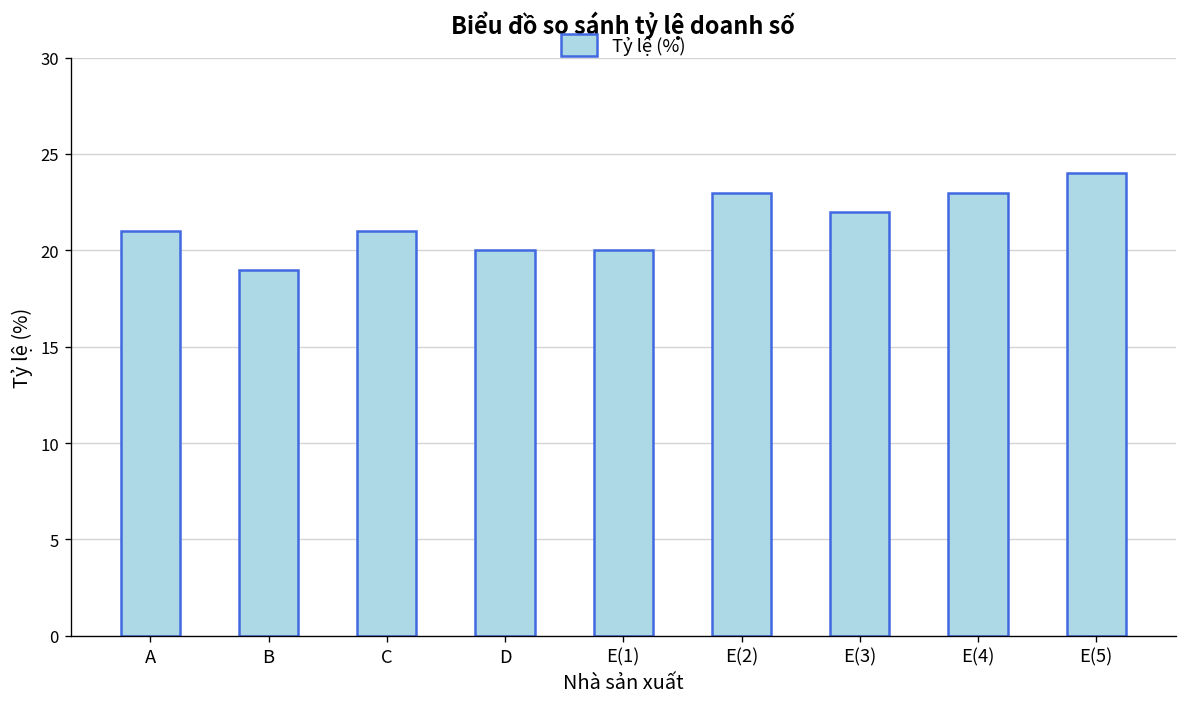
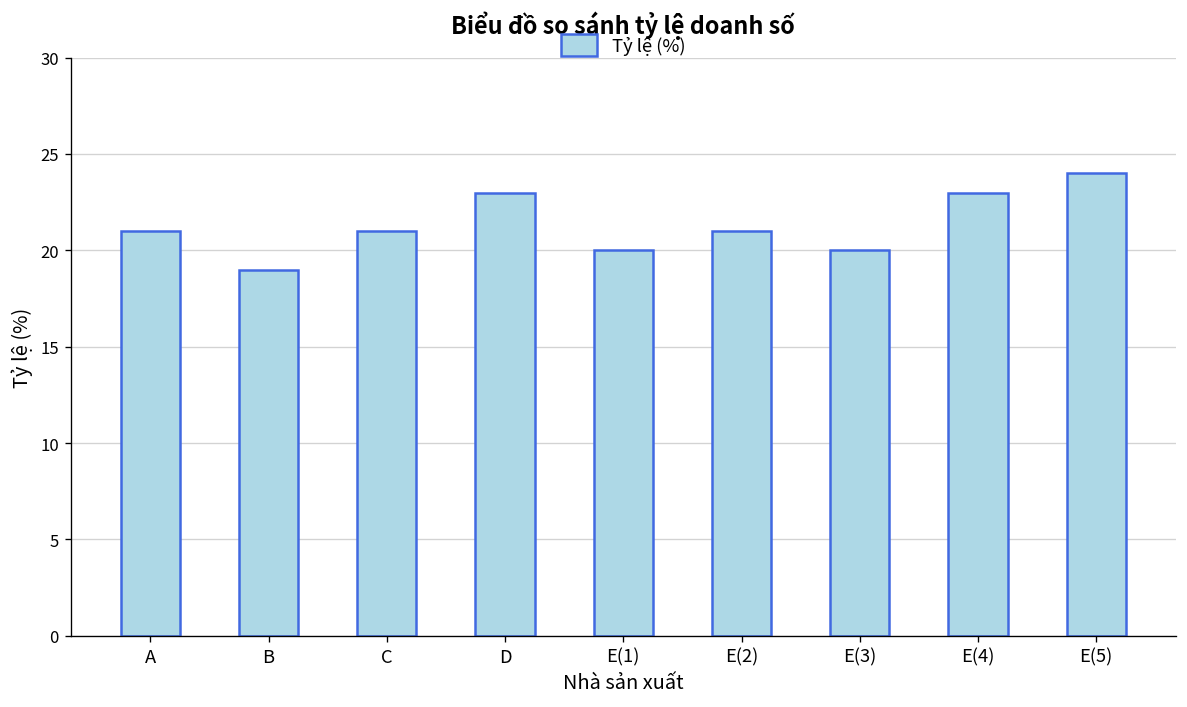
D: 20 -> 23
E(2): 23 -> 21
E(3): 22 -> 20
